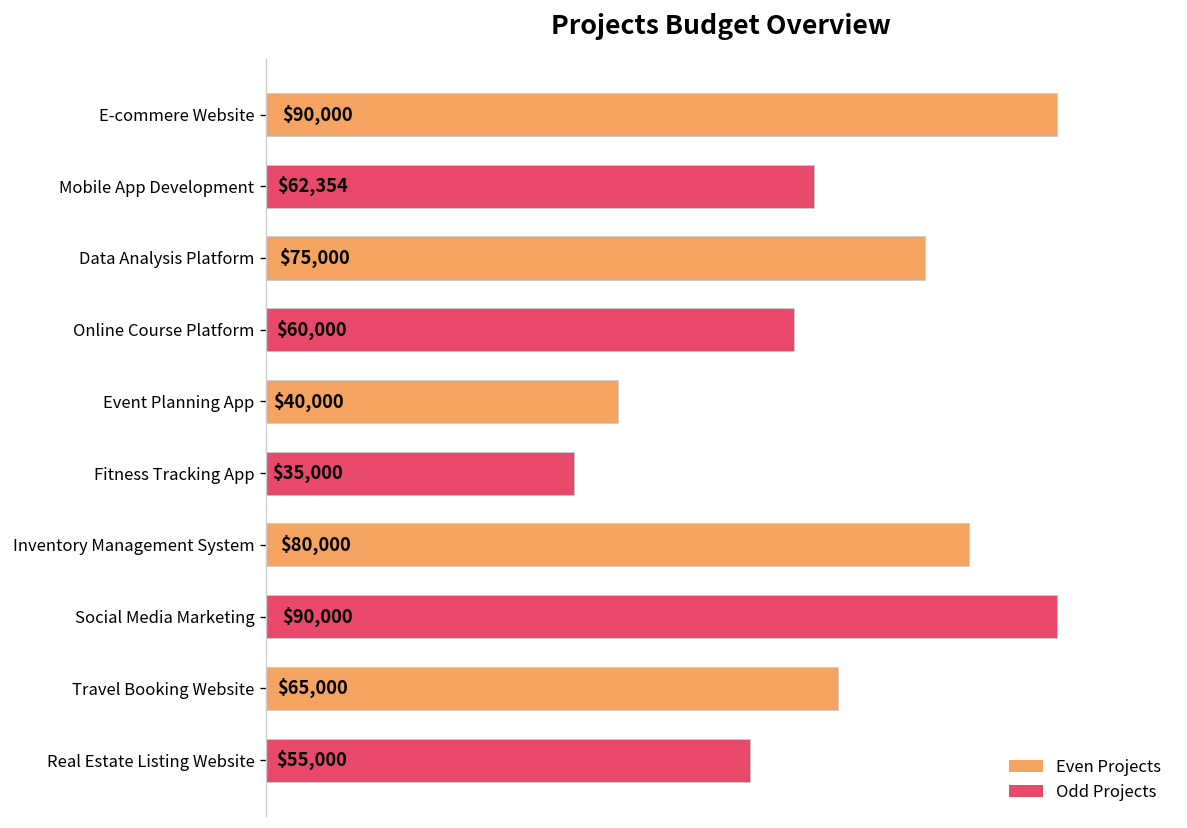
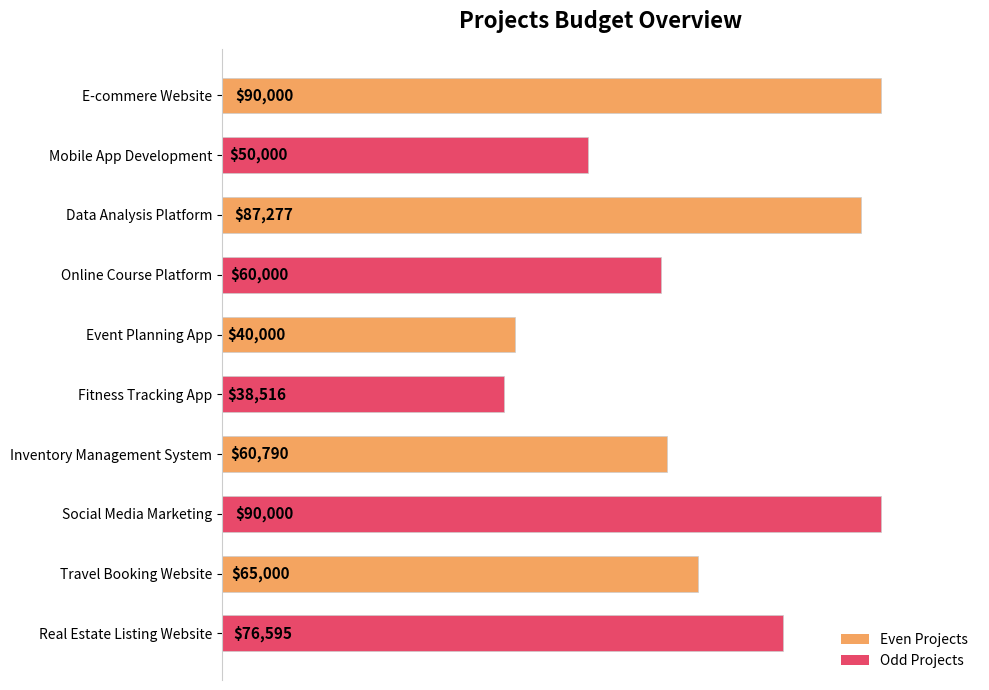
Mobile App Development: $62,354 -> $50,000
Data Analysis Platform: $75,000 -> $87,277
Fitness Tracking App: $35,000 -> $38,516
Inventory Management System: $80,000 -> $60,790
Real Estate Listing Website: $55,000 -> $76,595
